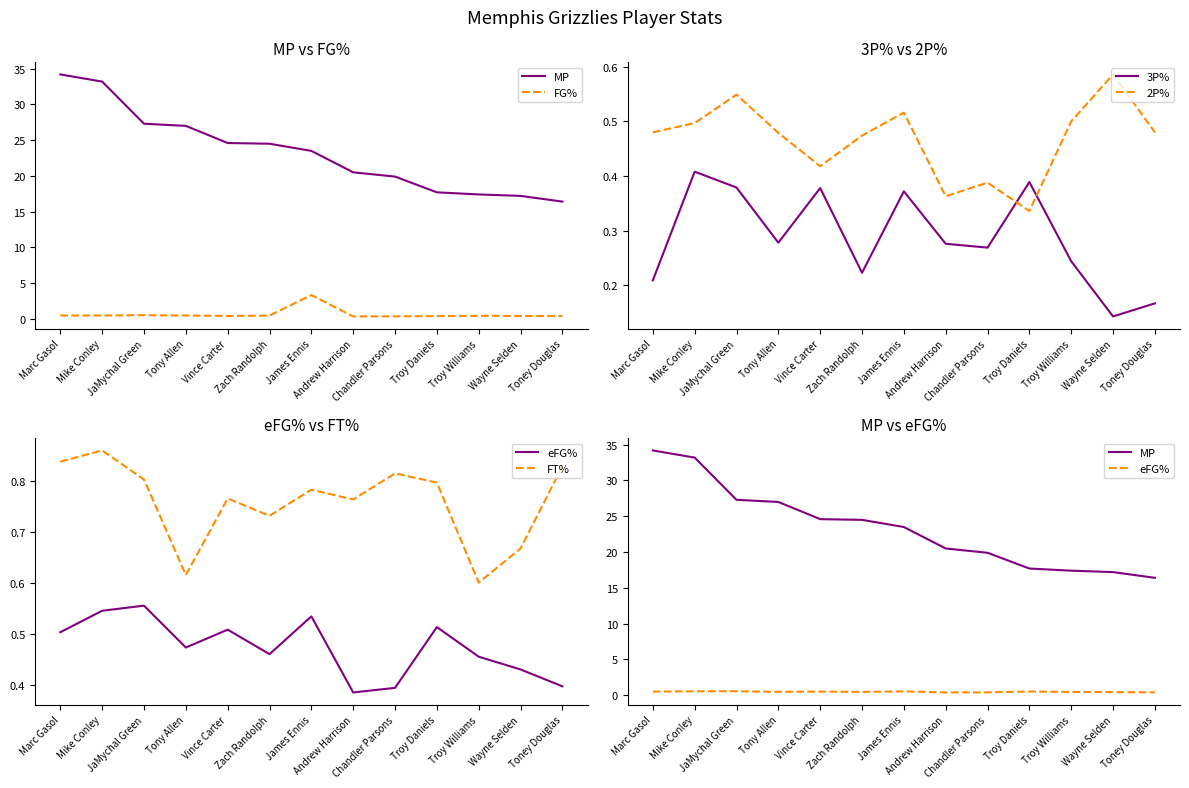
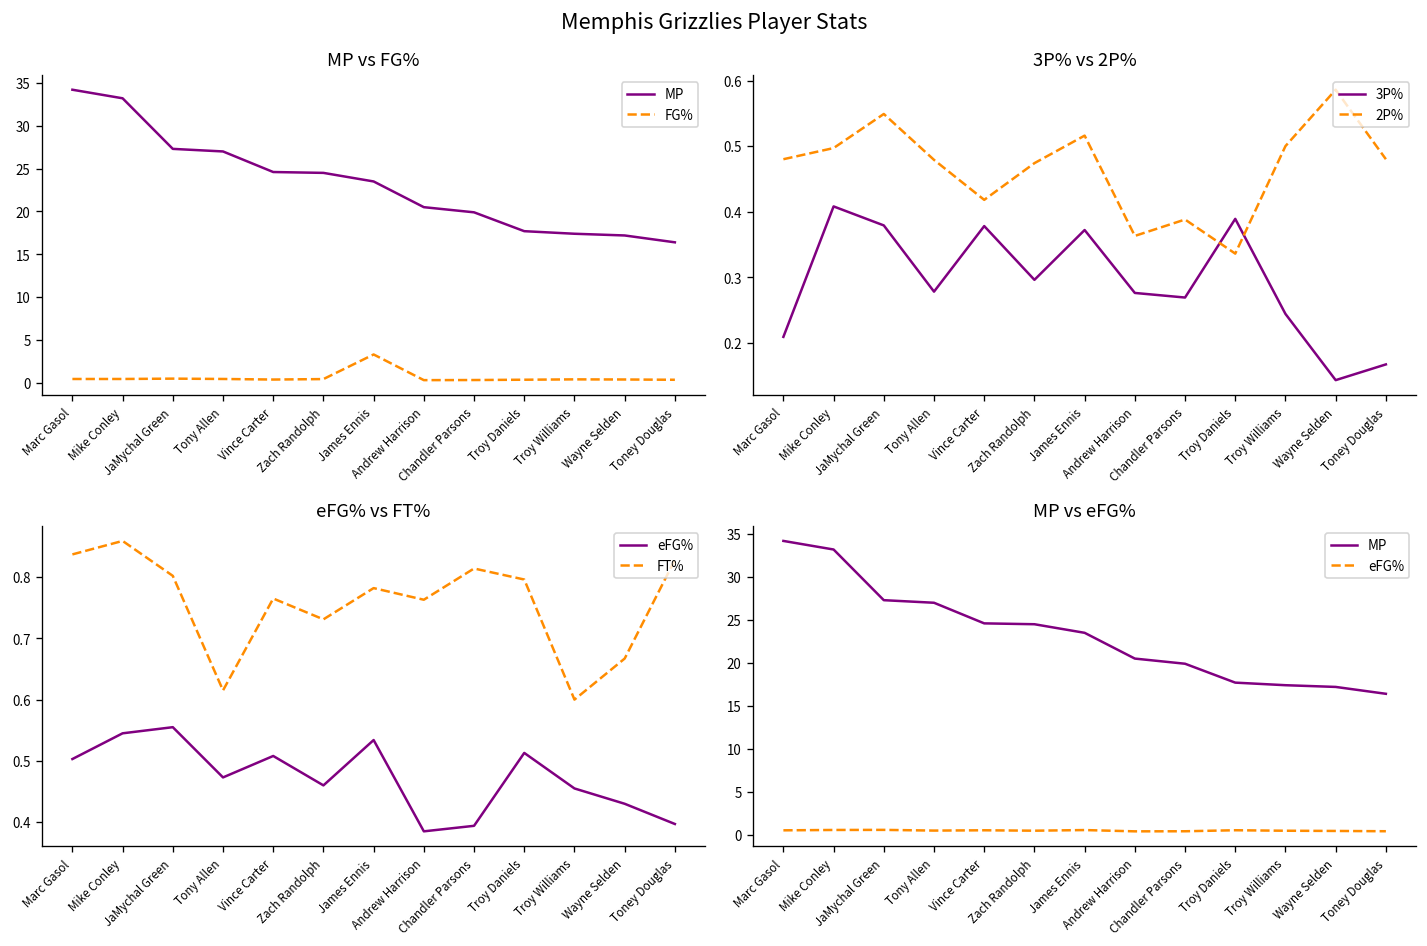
3P% vs 2P%, 3P%, Zach Randolph: 0.22 -> 0.30
